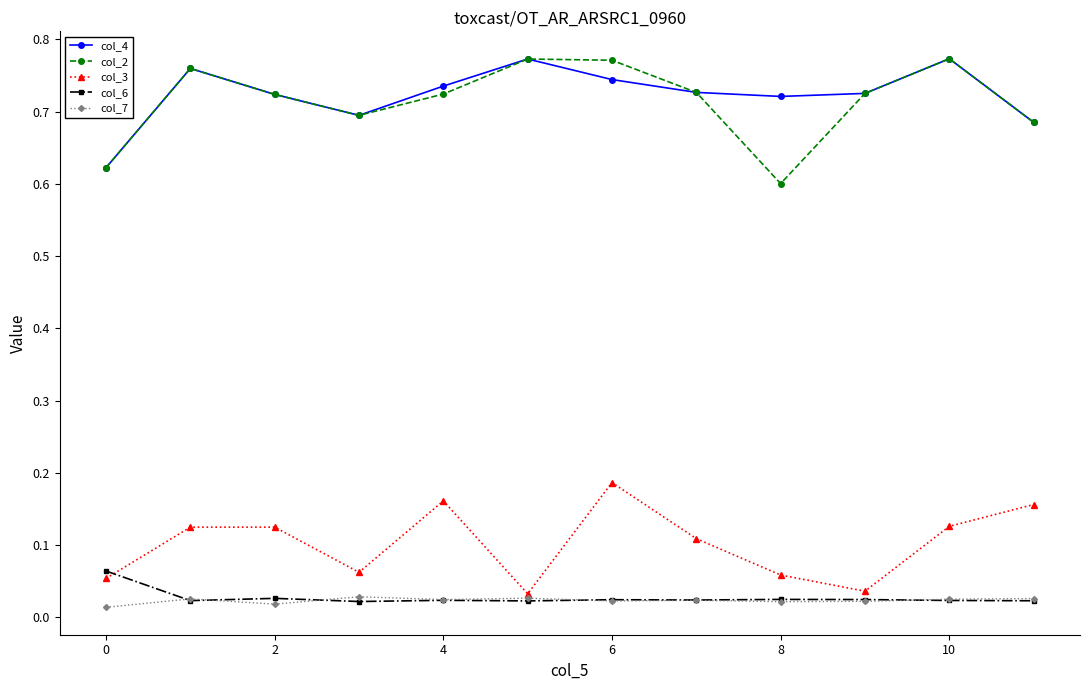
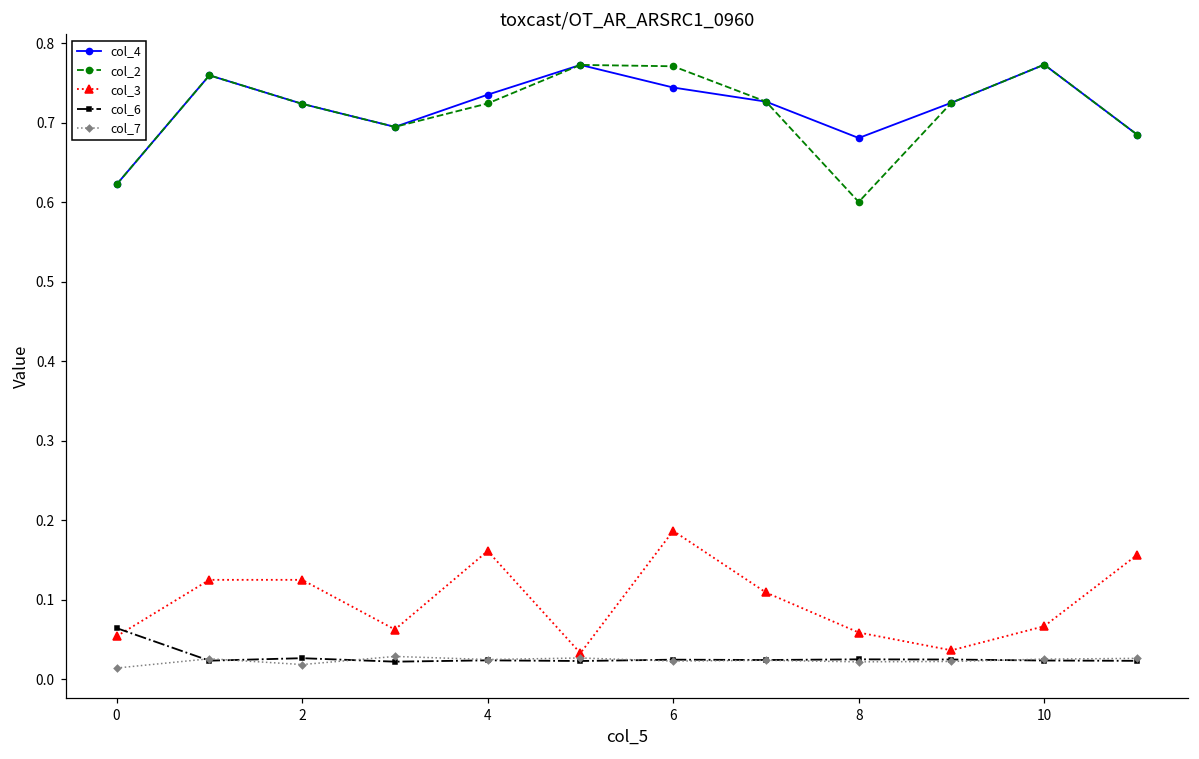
col_4, 8: 0.72 -> 0.68
col_3, 10: 0.13 -> 0.07
